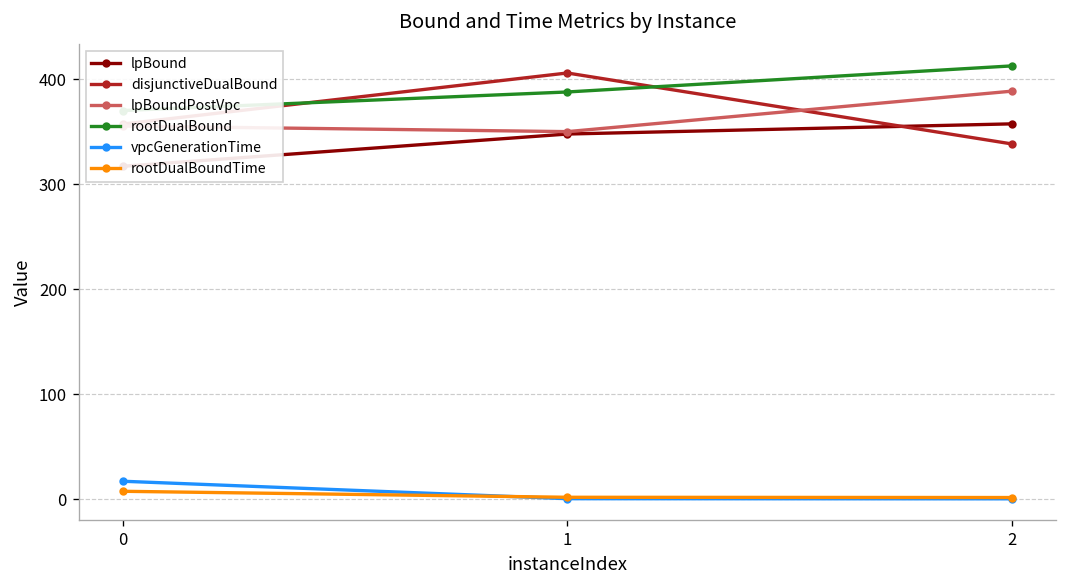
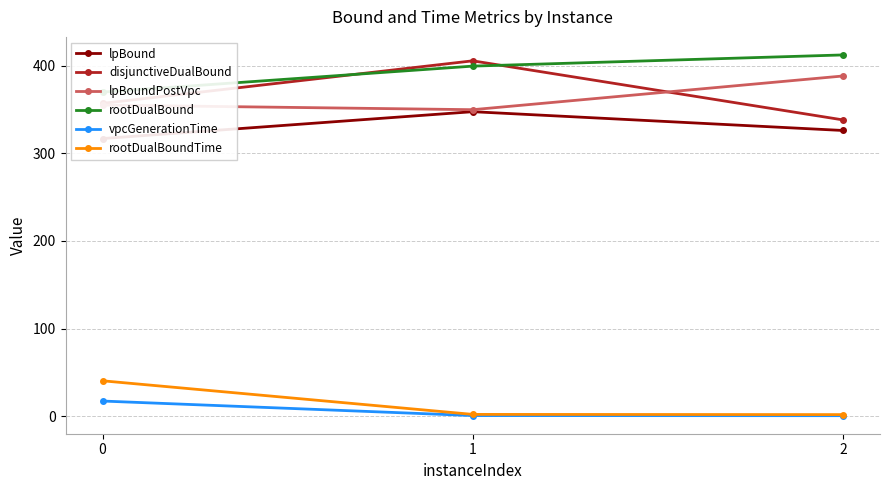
rootDualBoundTime, 0: 10 -> 40
rootDualBound, 1: 390 -> 400
lpBound, 2: 360 -> 330
